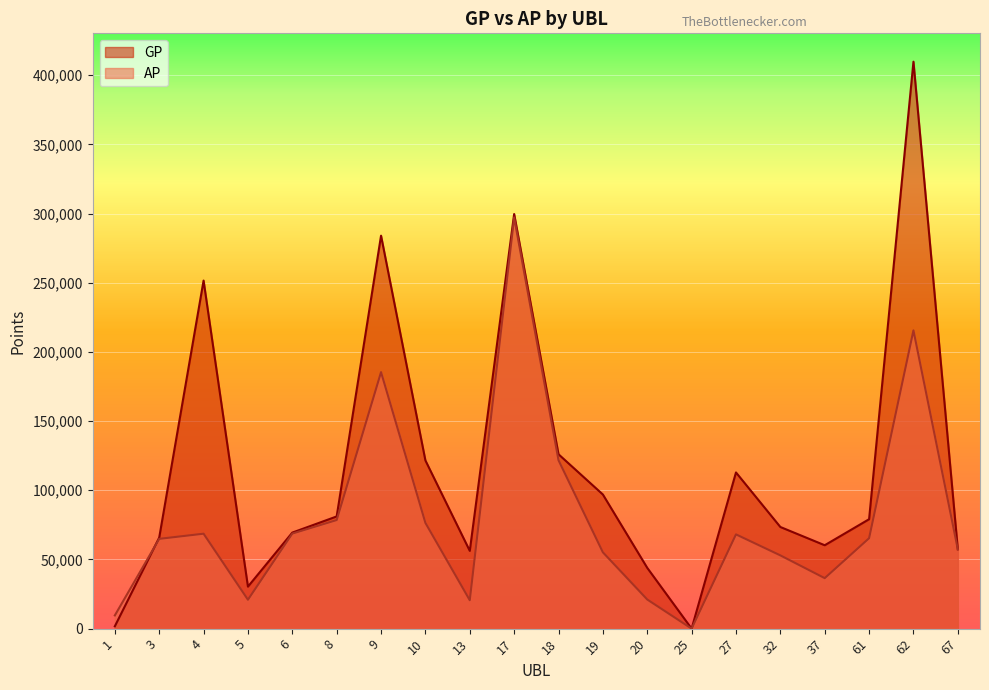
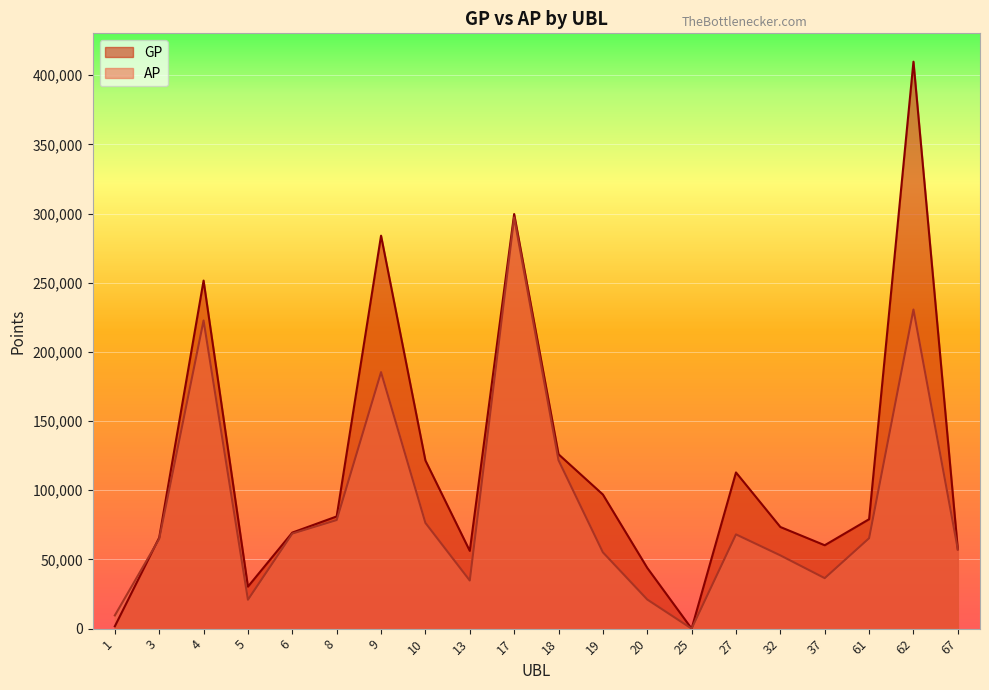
AP, 4: 69,000 -> 223,000
AP, 13: 21,000 -> 35,000
AP, 62: 216,000 -> 231,000
